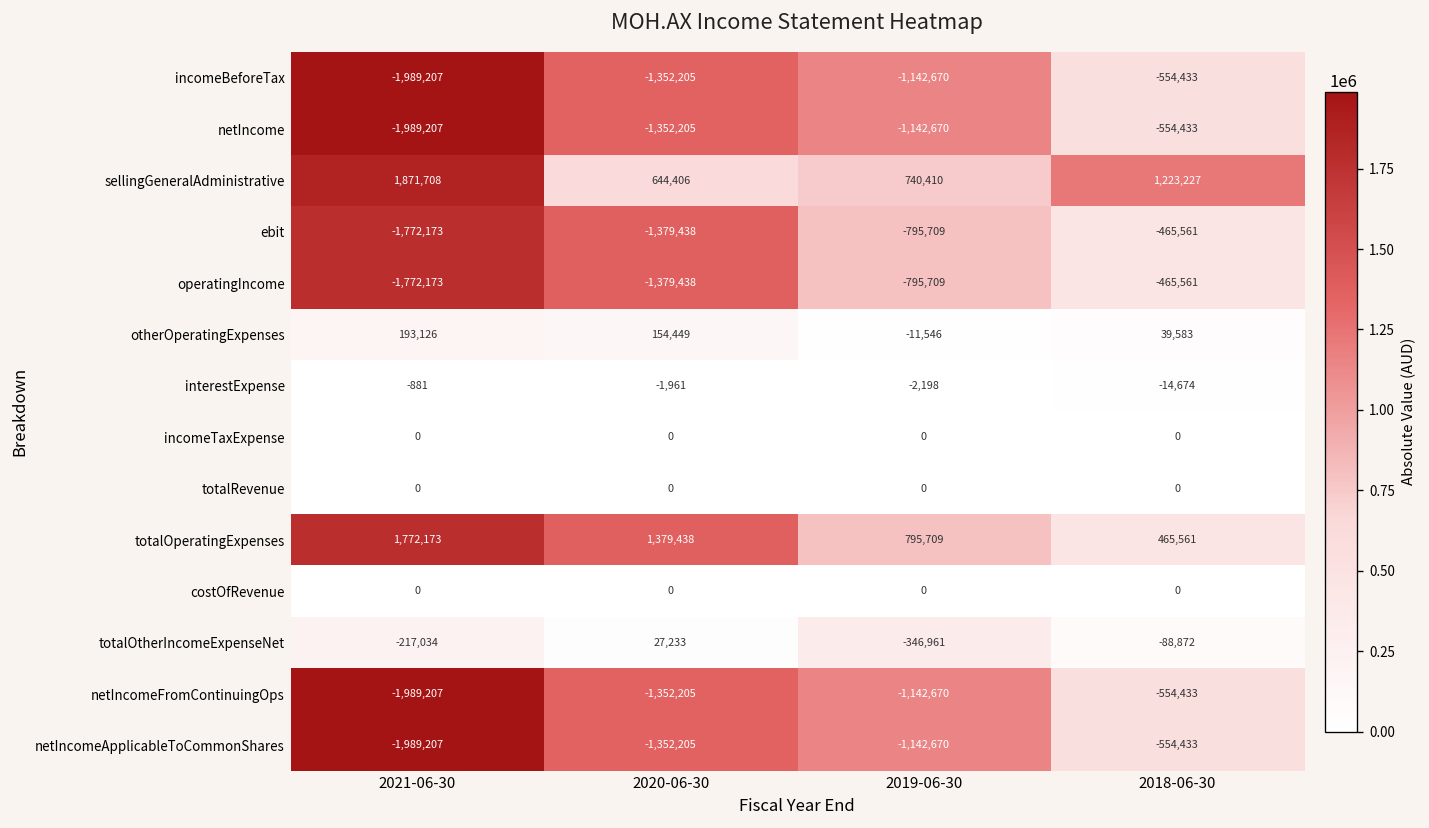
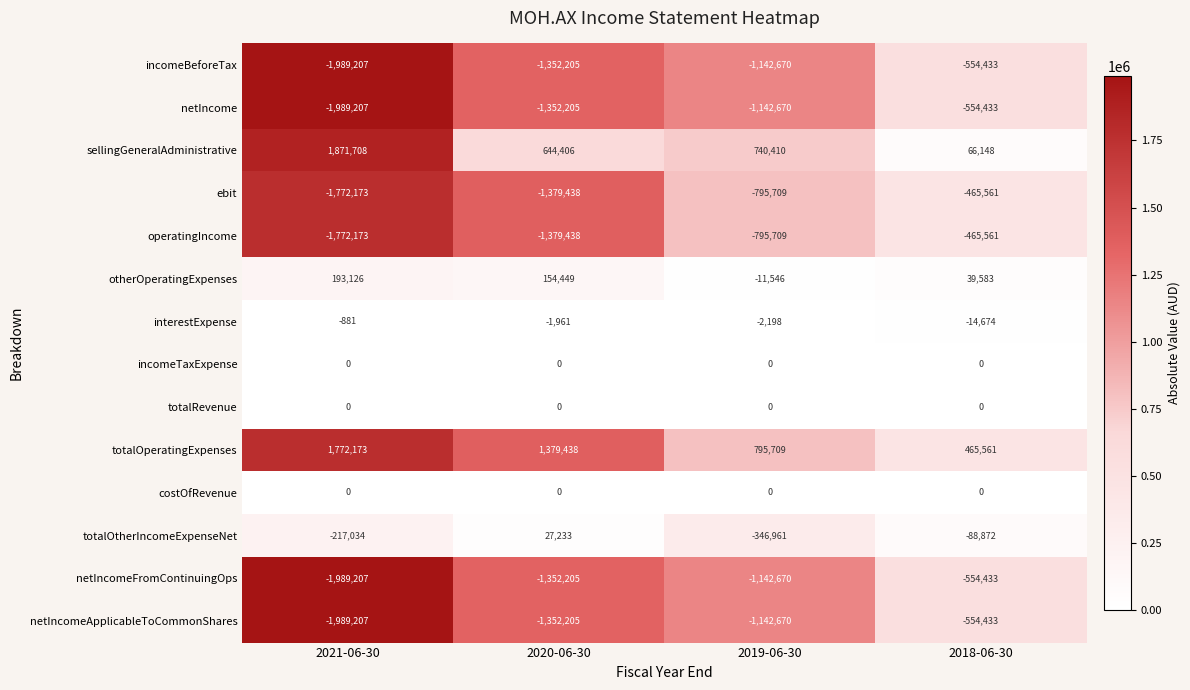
sellingGeneralAdministrative, 2018-06-30: 1,223,227 -> 66,148
